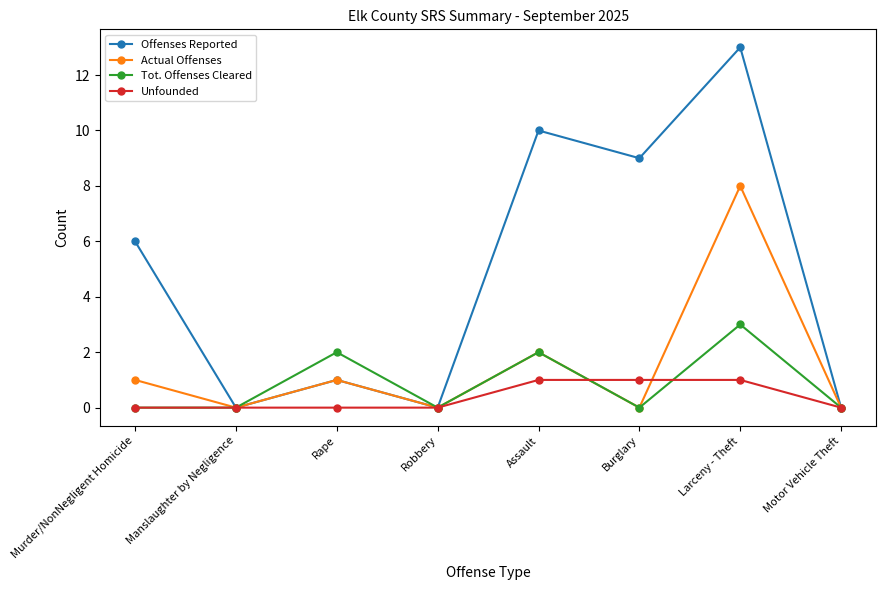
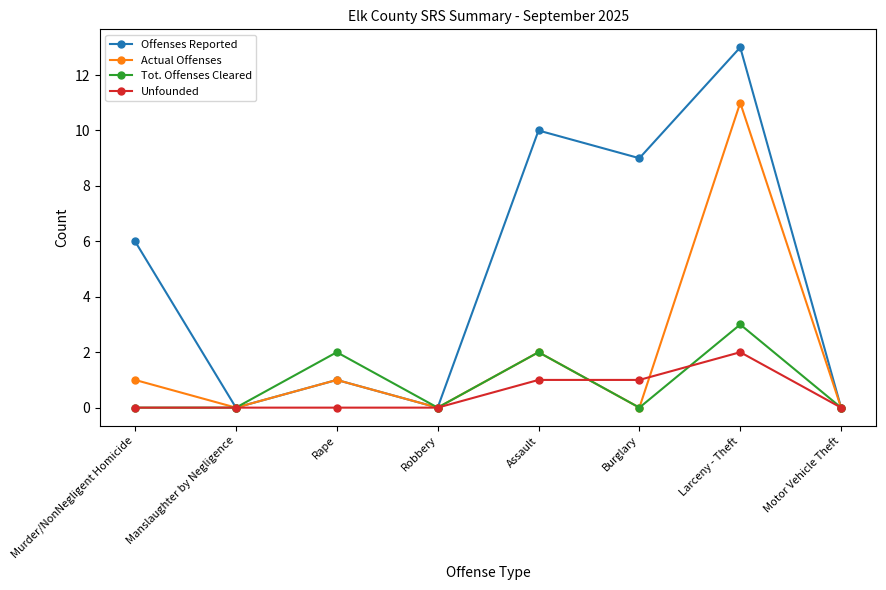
Actual Offenses, Larceny - Theft: 8 -> 11
Unfounded, Larceny - Theft: 1 -> 2
